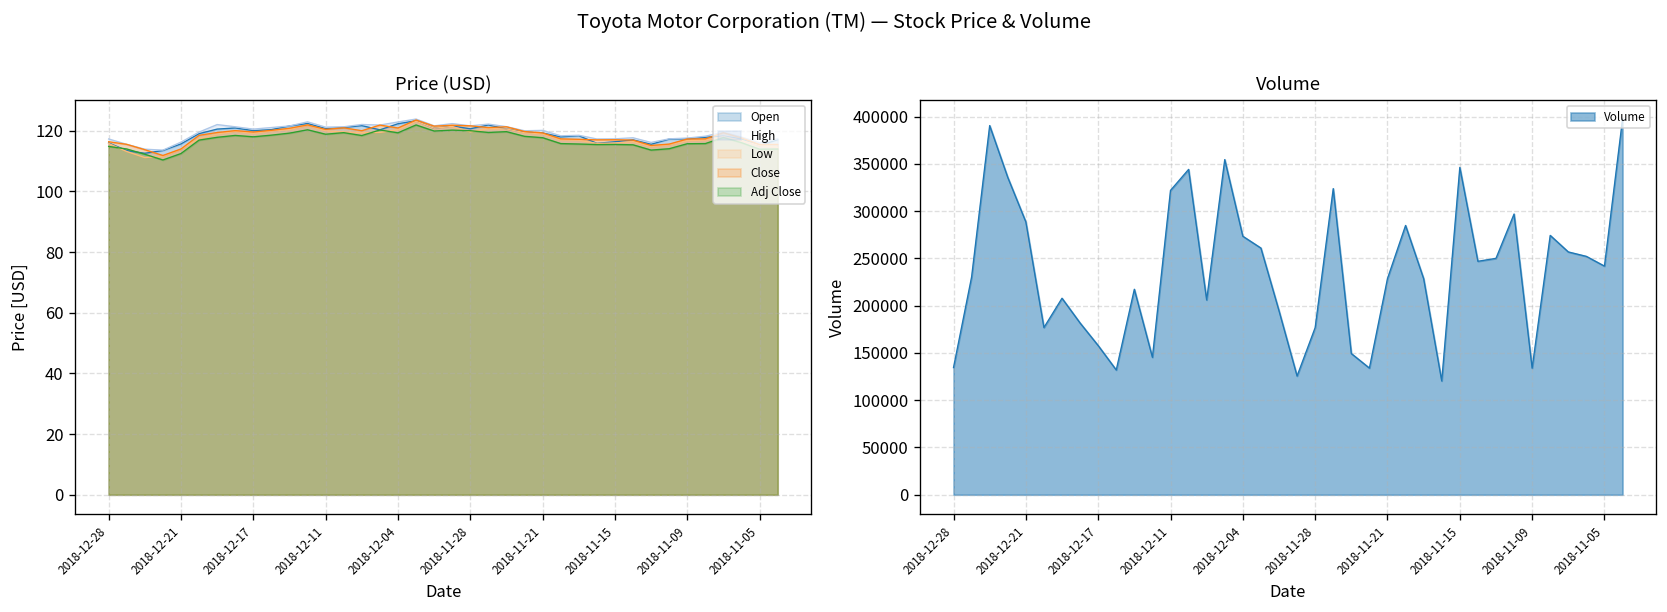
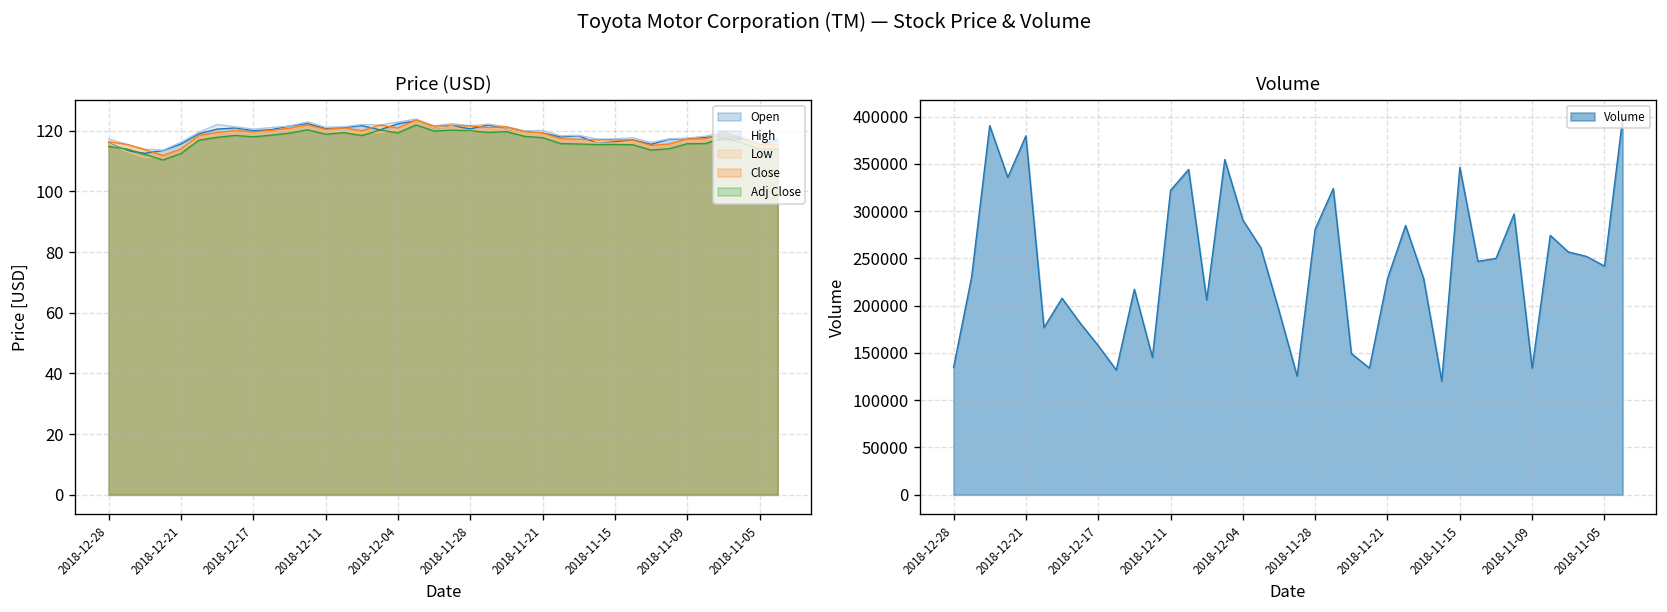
Volume, 2018-12-21: 290000 -> 380000
Volume, 2018-12-04: 270000 -> 290000
Volume, 2018-11-28: 180000 -> 280000
